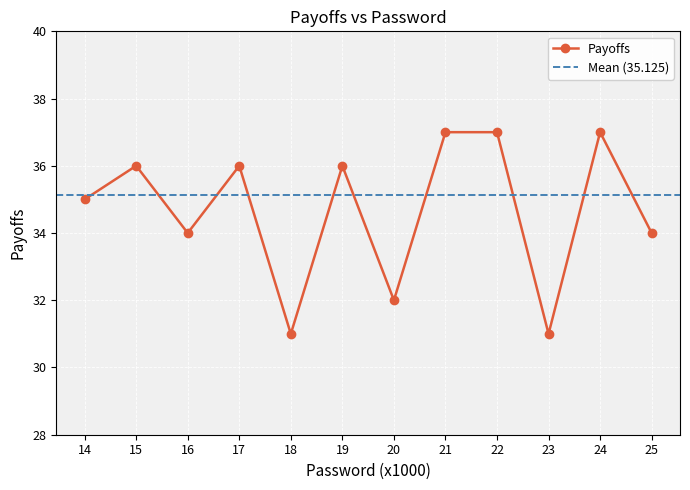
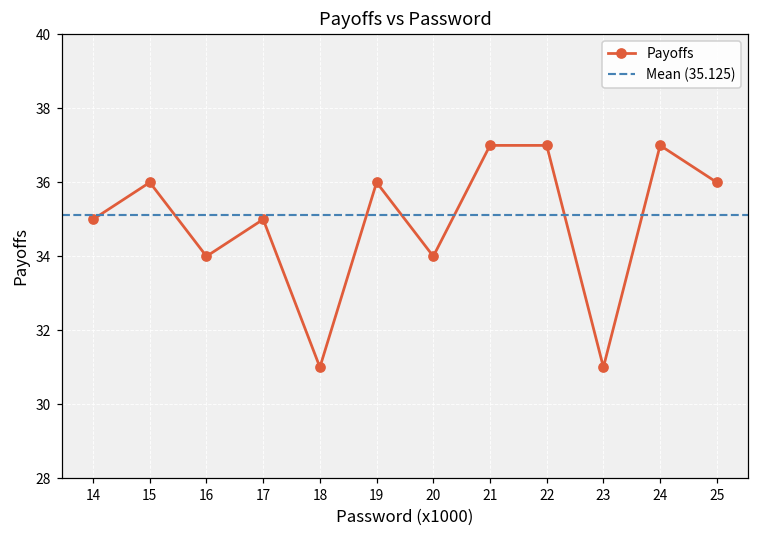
17: 36 -> 35
20: 32 -> 34
25: 34 -> 36
